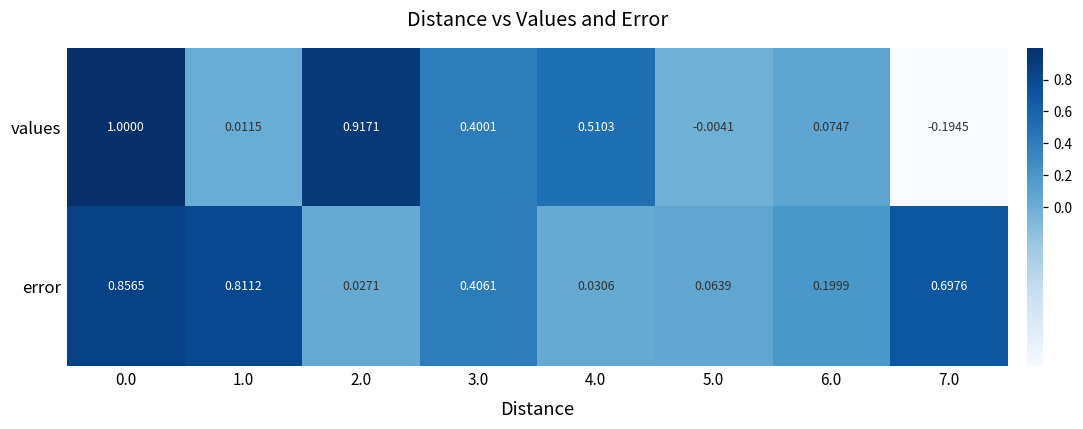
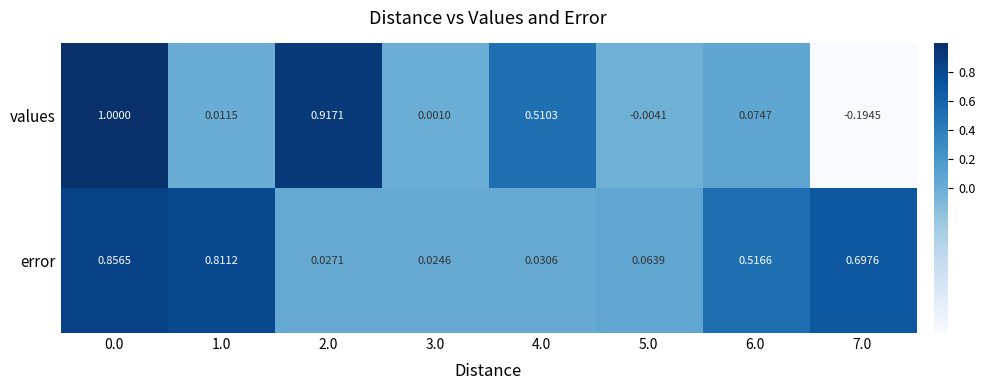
values, 3.0: 0.4001 -> 0.0010
error, 3.0: 0.4061 -> 0.0246
error, 6.0: 0.1999 -> 0.5166
